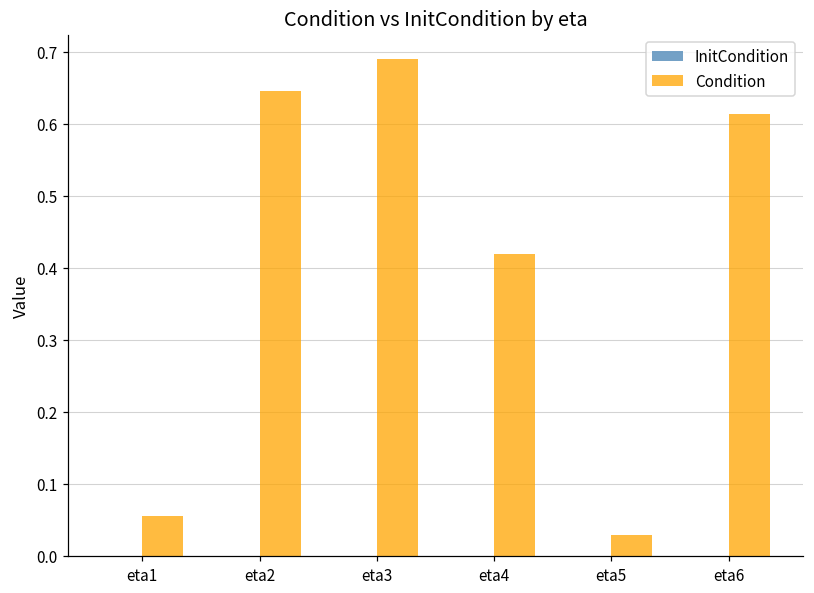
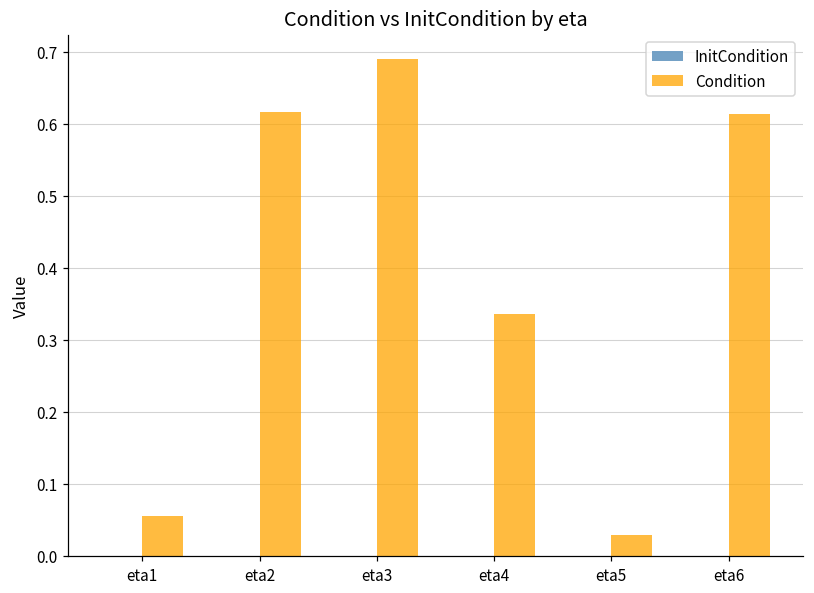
Condition, eta2: 0.65 -> 0.62
Condition, eta4: 0.42 -> 0.34
